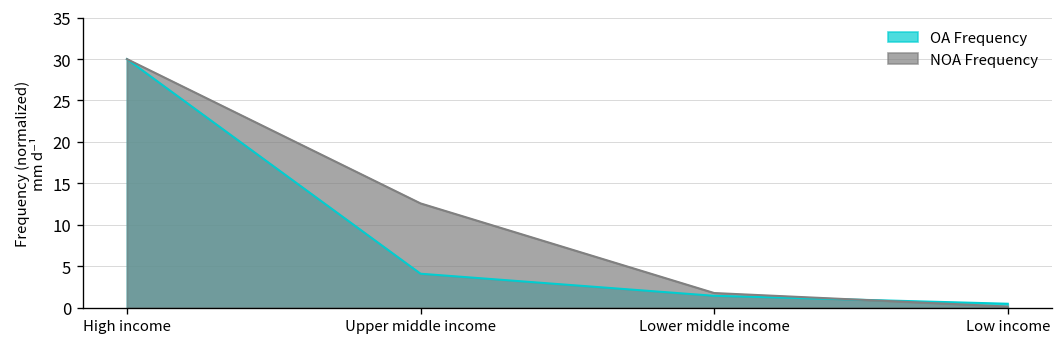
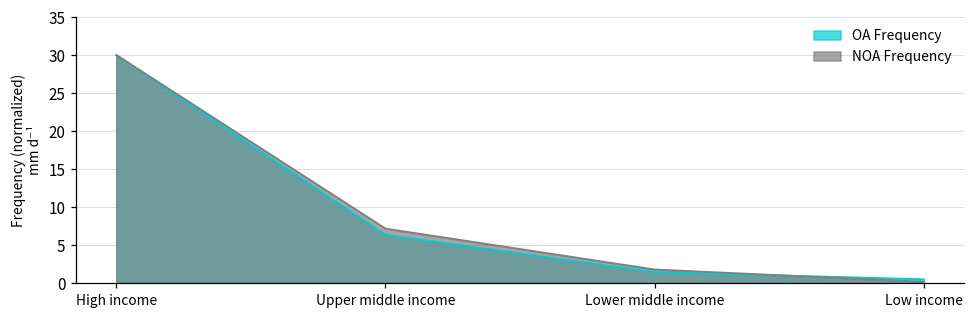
OA Frequency, Upper middle income: 4 -> 6
NOA Frequency, Upper middle income: 13 -> 7
